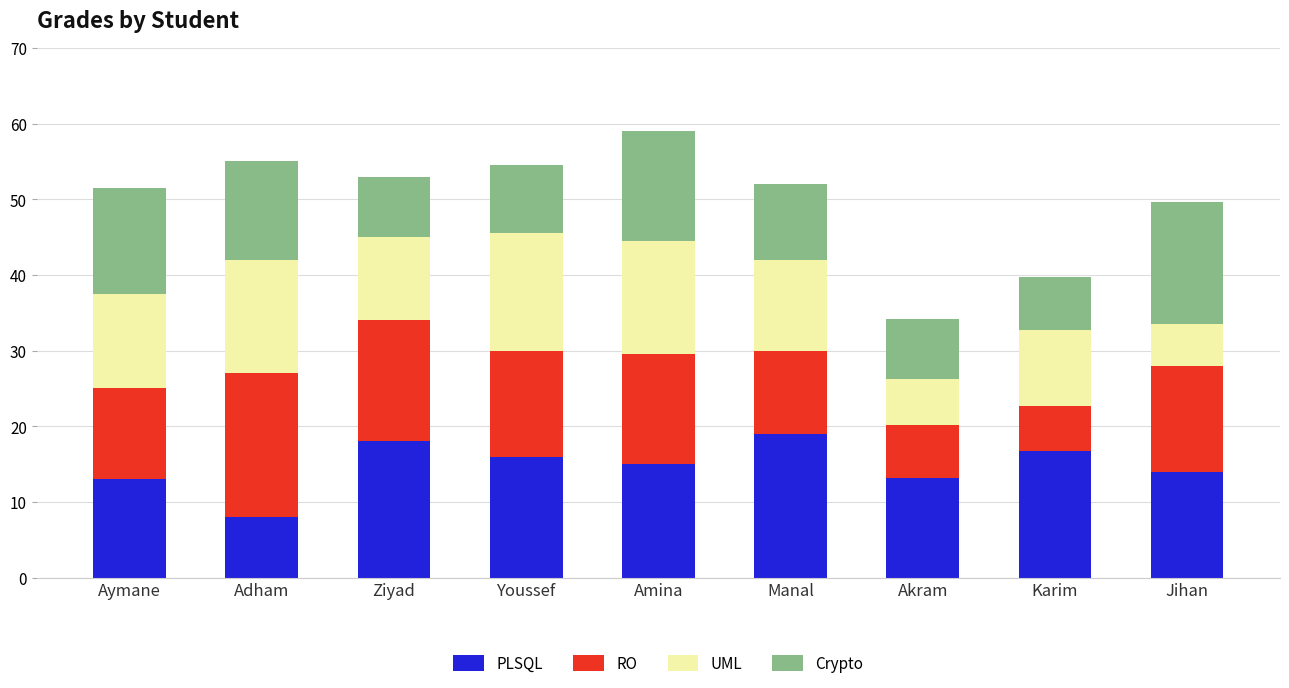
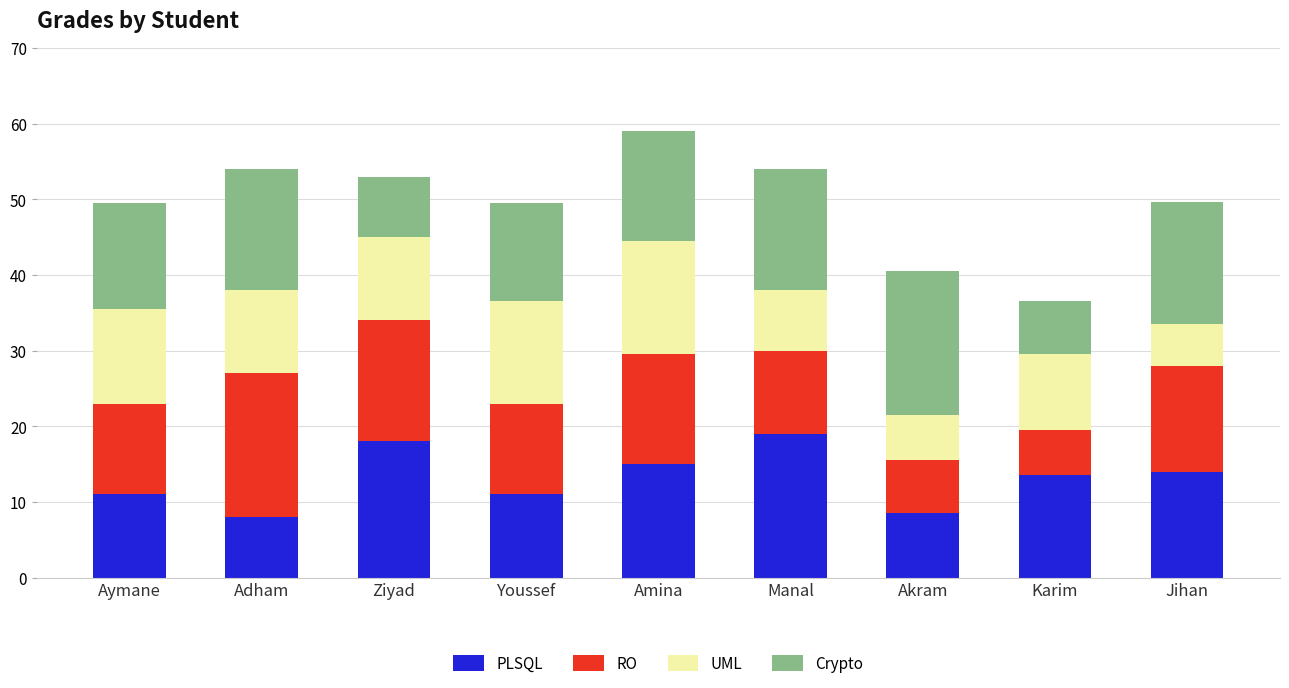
PLSQL, Aymane: 13 -> 11
UML, Adham: 15 -> 11
Crypto, Adham: 13 -> 16
PLSQL, Youssef: 16 -> 11
RO, Youssef: 14 -> 12
UML, Youssef: 16 -> 14
Crypto, Youssef: 9 -> 13
UML, Manal: 12 -> 8
Crypto, Manal: 10 -> 16
PLSQL, Akram: 13 -> 9
Crypto, Akram: 8 -> 19
PLSQL, Karim: 17 -> 14
